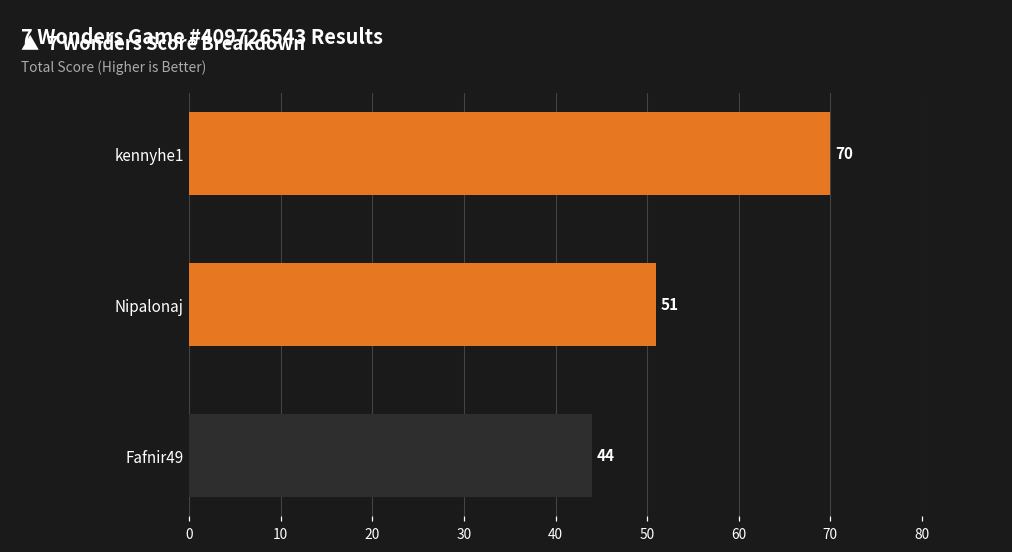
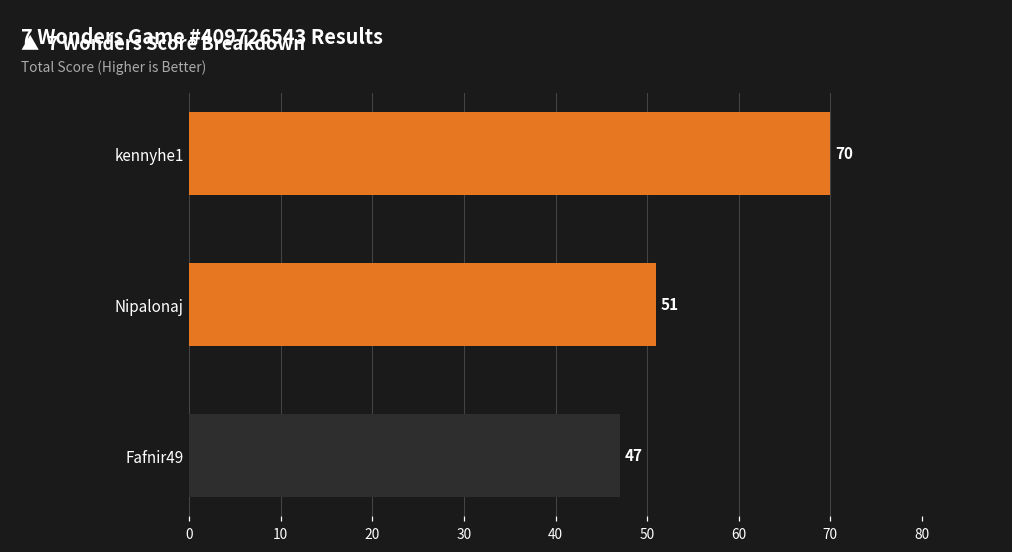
Fafnir49: 44 -> 47
